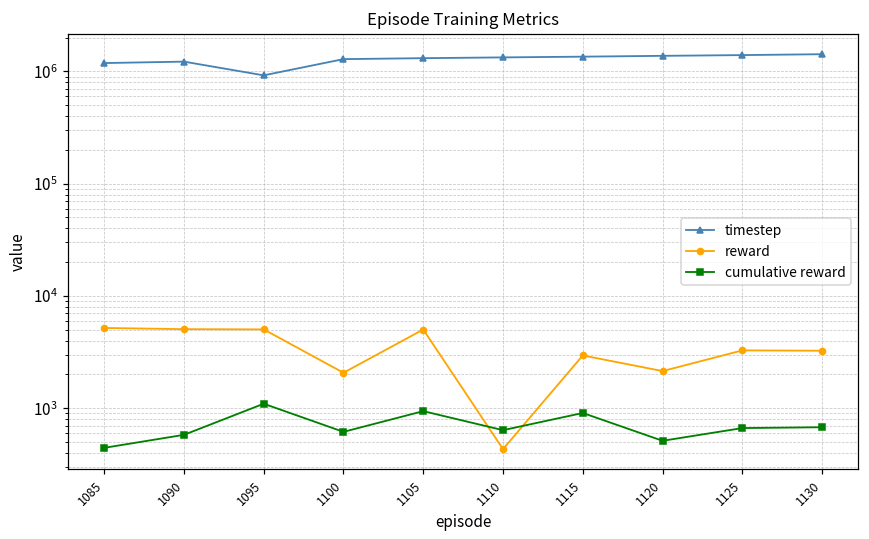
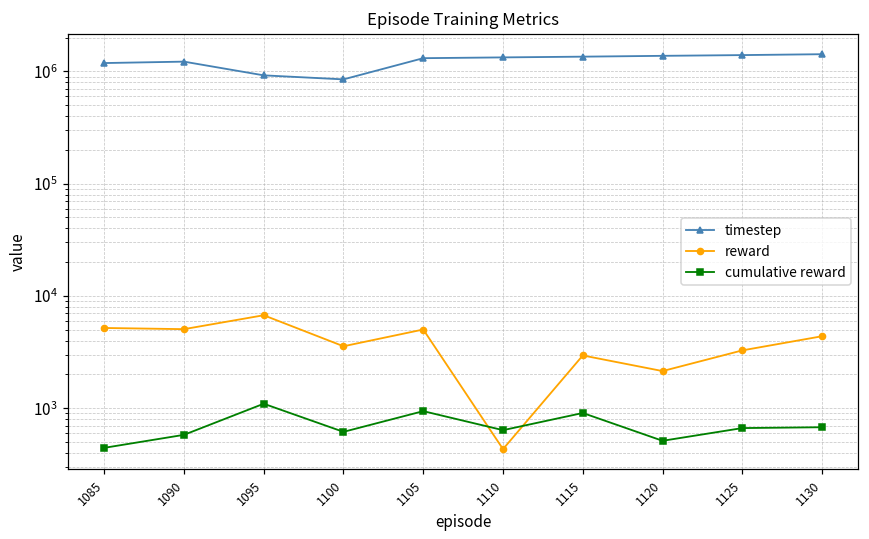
reward, 1095: 5000 -> 7000
timestep, 1100: 1300000 -> 800000
reward, 1100: 2100 -> 3600
reward, 1130: 3300 -> 4400
